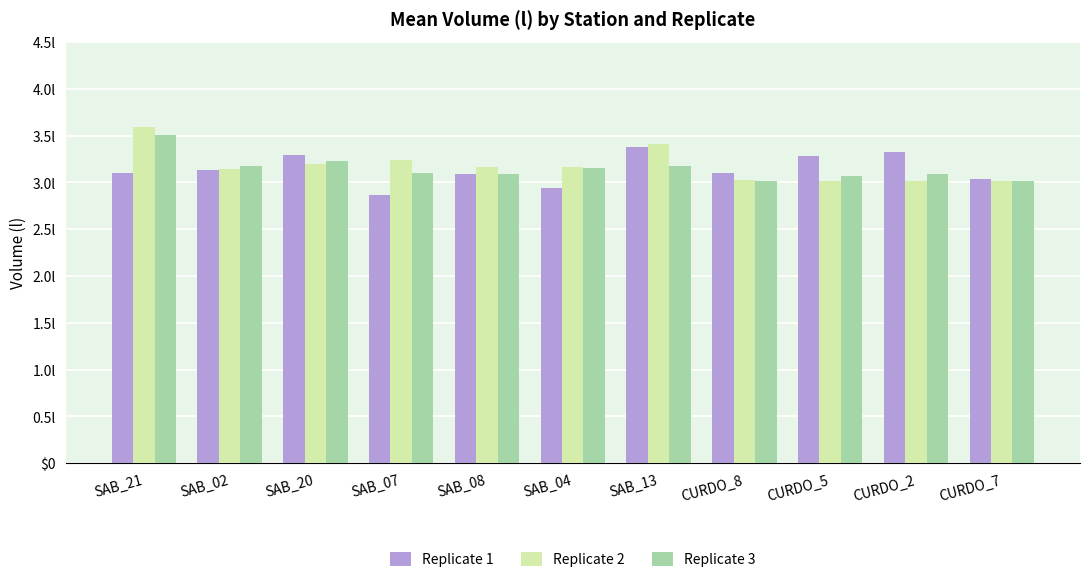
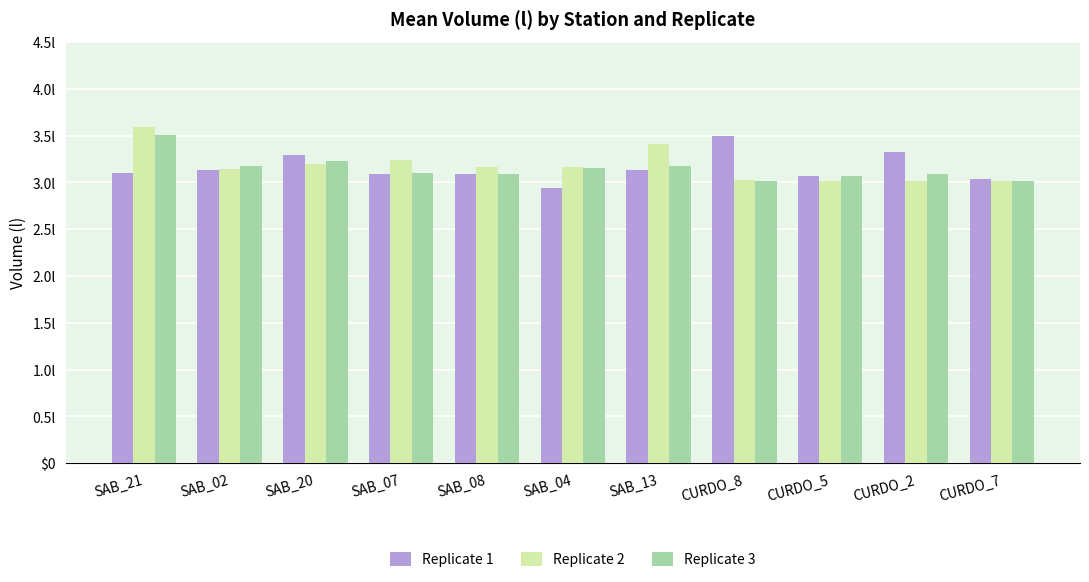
Replicate 1, SAB_07: 2.9l -> 3.1l
Replicate 1, SAB_13: 3.4l -> 3.1l
Replicate 1, CURDO_8: 3.1l -> 3.5l
Replicate 1, CURDO_5: 3.3l -> 3.1l
